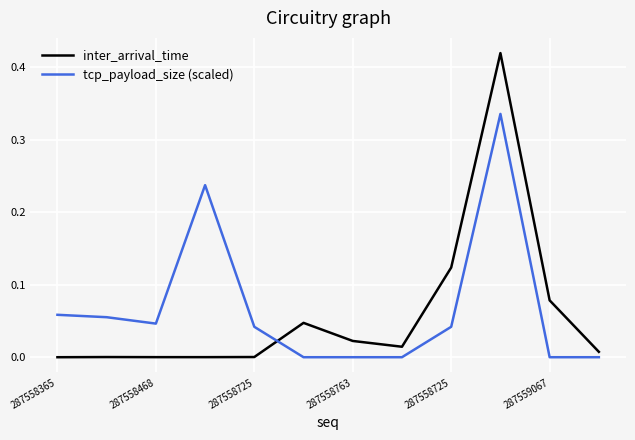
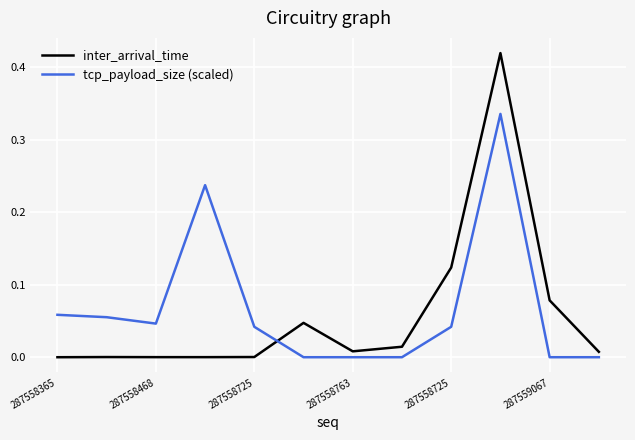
inter_arrival_time, 287558763: 0.02 -> 0.01
